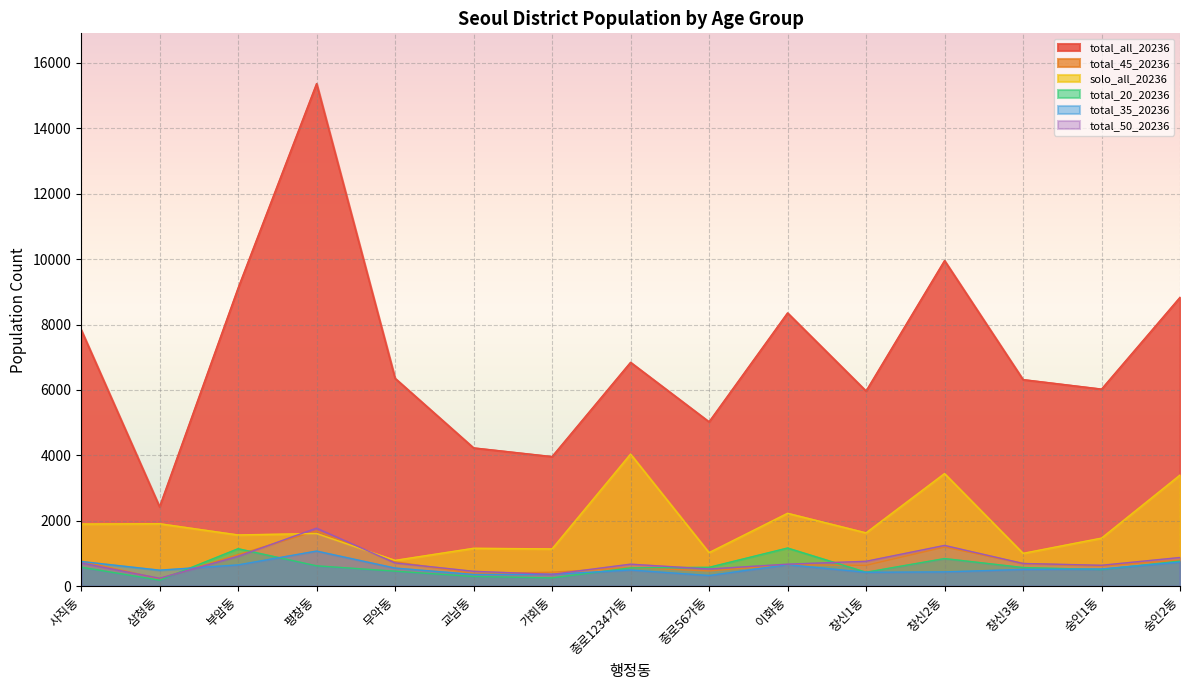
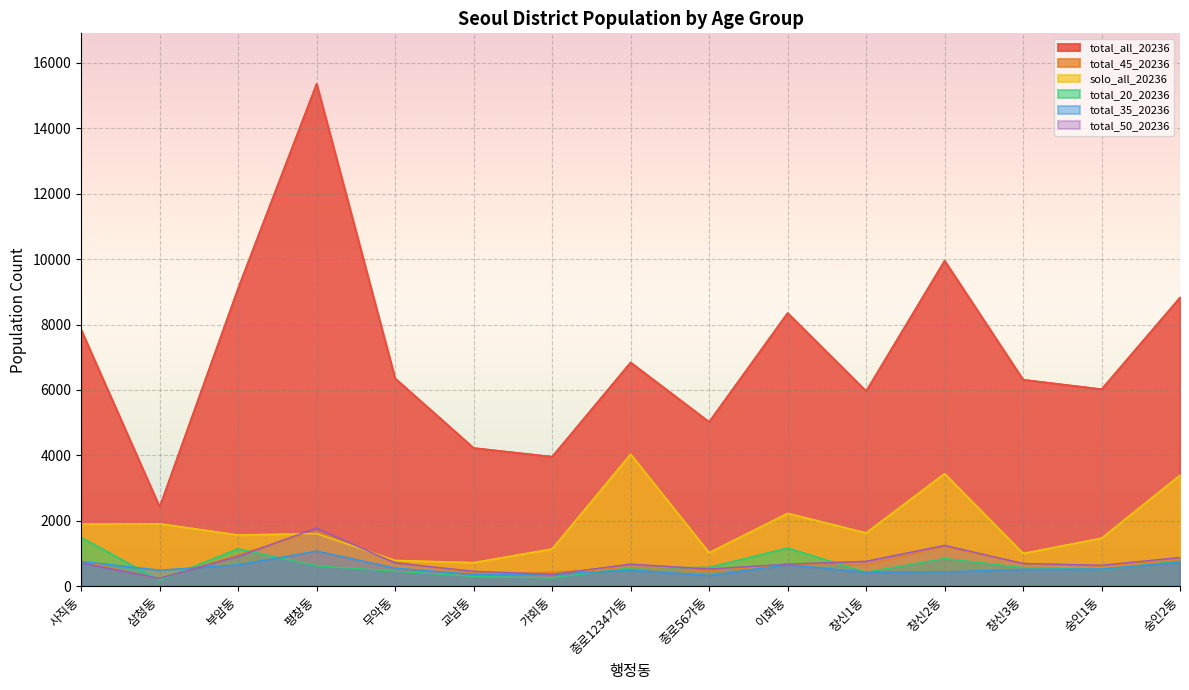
total_20_20236, 사직동: 600 -> 1500
solo_all_20236, 교남동: 1200 -> 700
